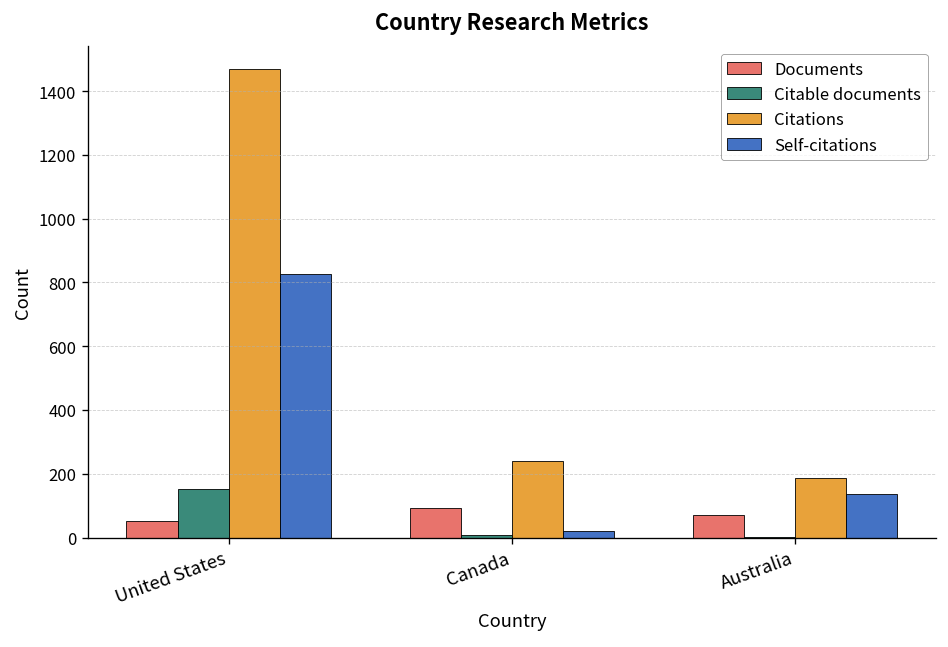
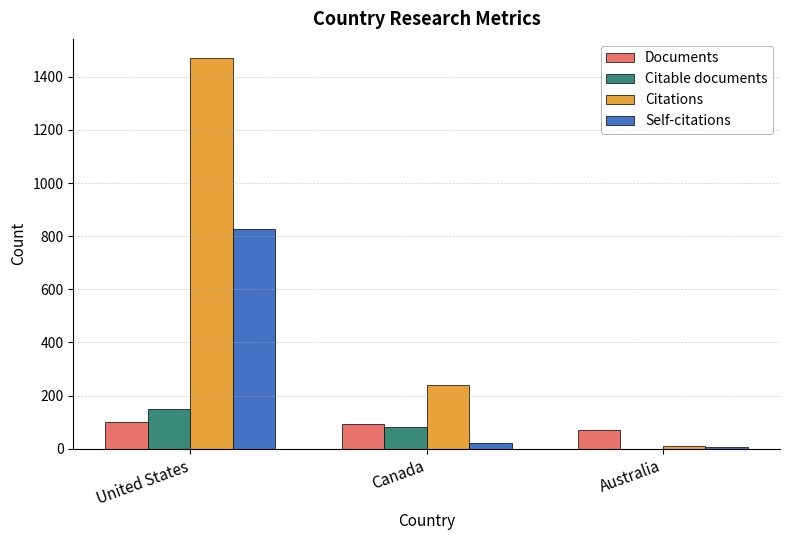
Documents, United States: 50 -> 100
Citable documents, Canada: 10 -> 80
Citations, Australia: 190 -> 10
Self-citations, Australia: 140 -> 10
